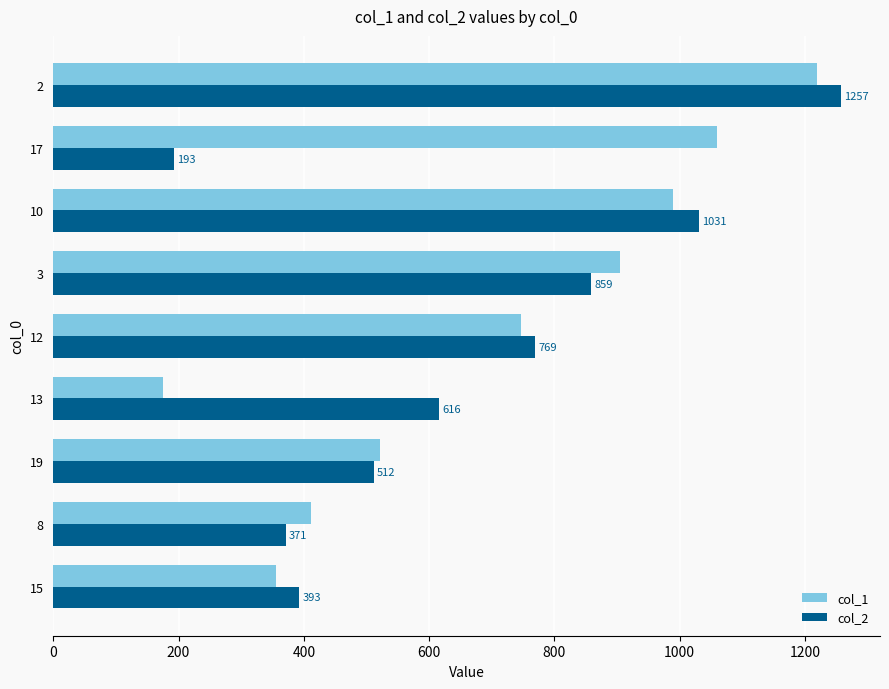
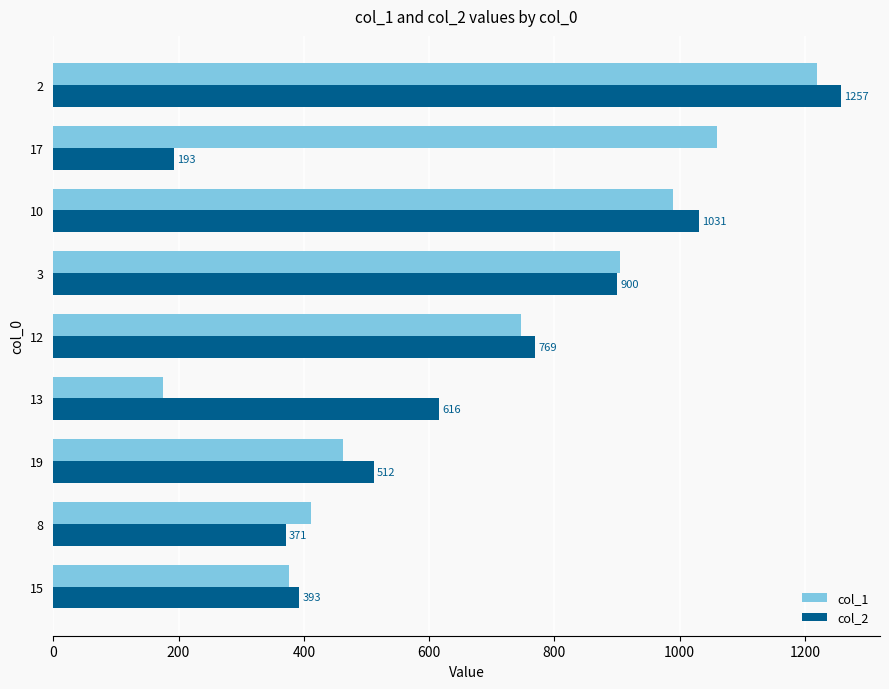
col_2, 3: 859 -> 900
col_1, 19: 520 -> 460
col_1, 15: 360 -> 380
